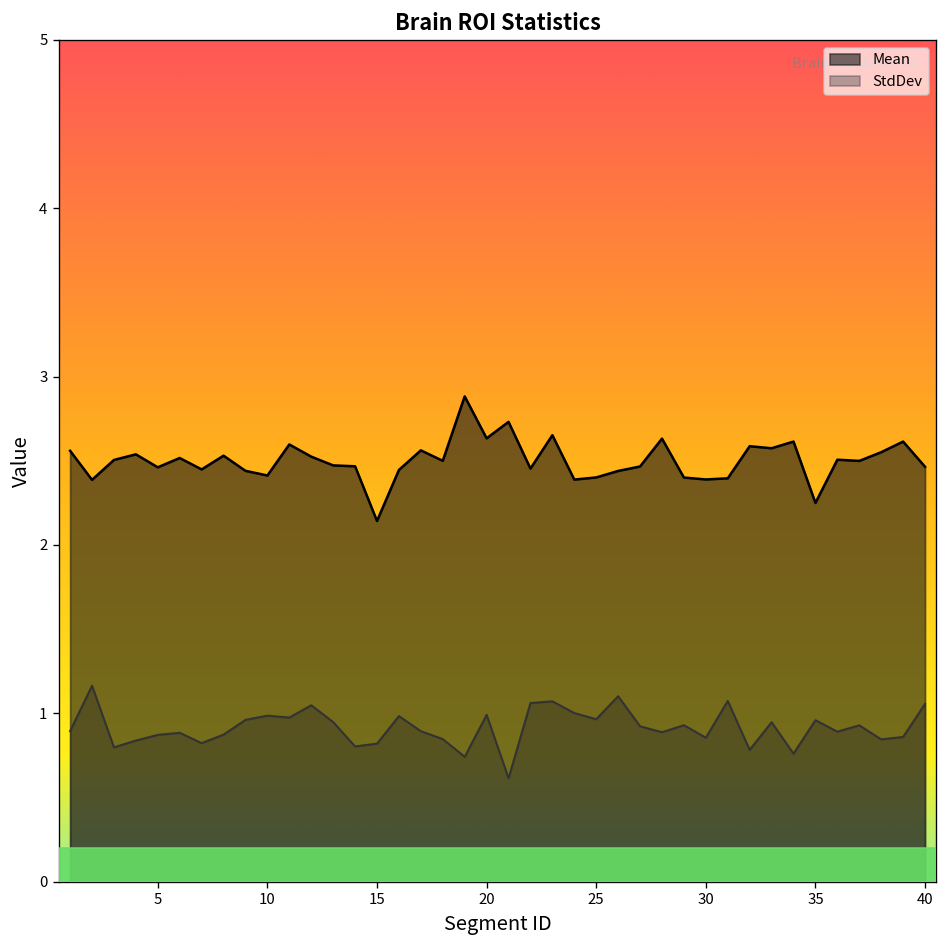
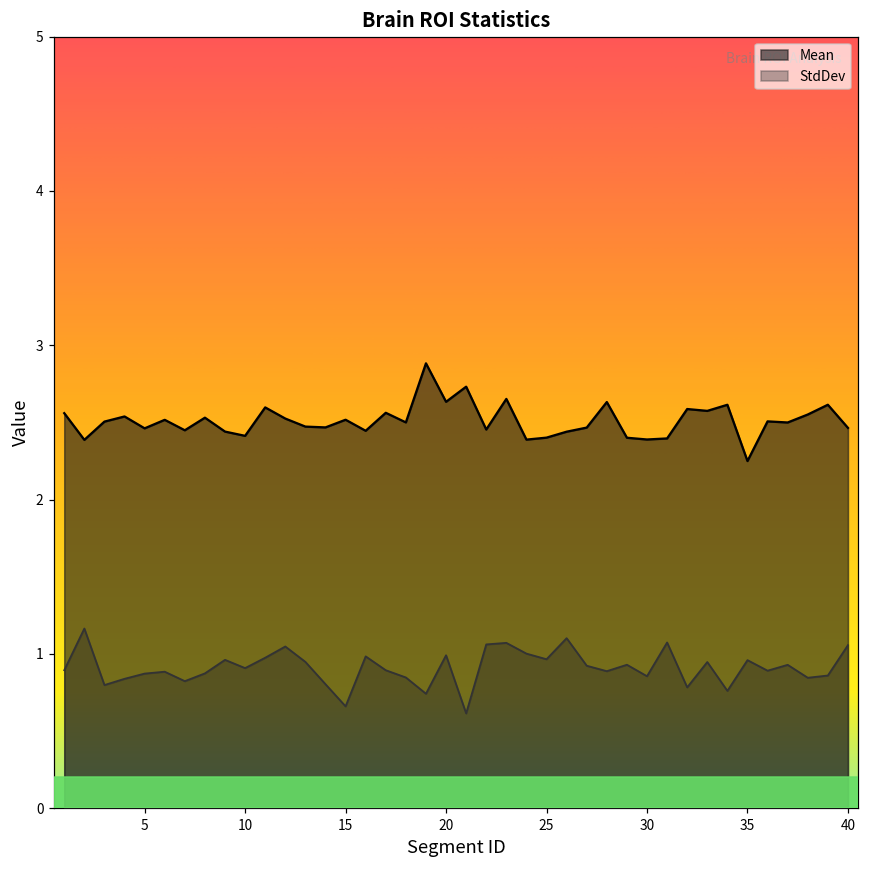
StdDev, 10: 0.99 -> 0.91
Mean, 15: 2.14 -> 2.52
StdDev, 15: 0.82 -> 0.66
